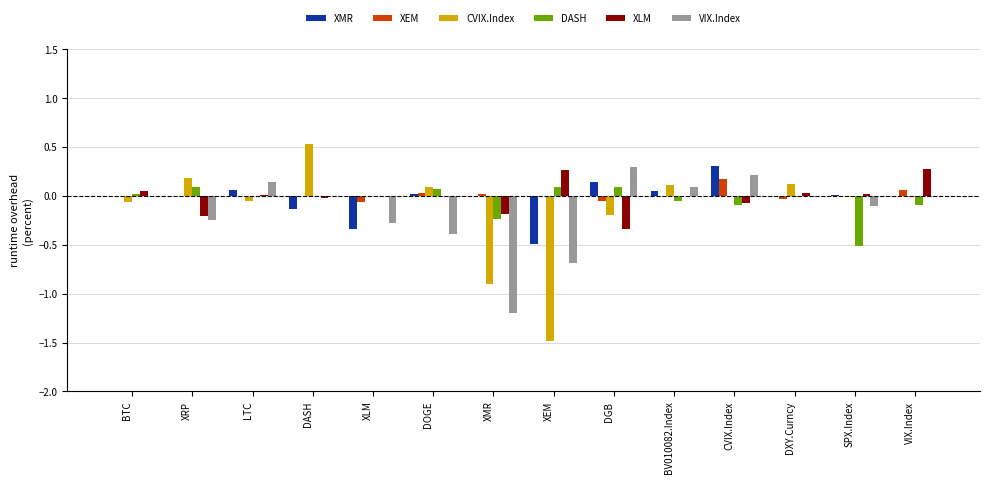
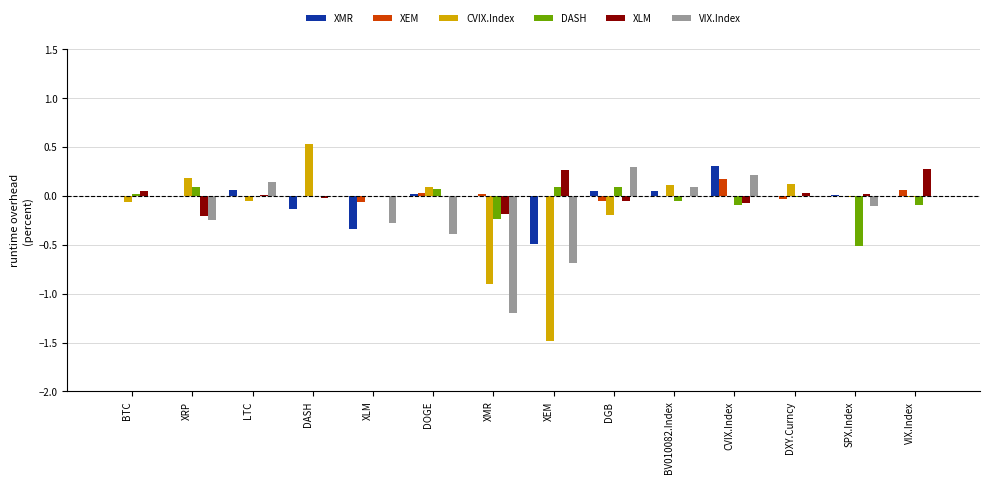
XMR, DGB: 0.15 -> 0.05
XLM, DGB: -0.3 -> -0.1
